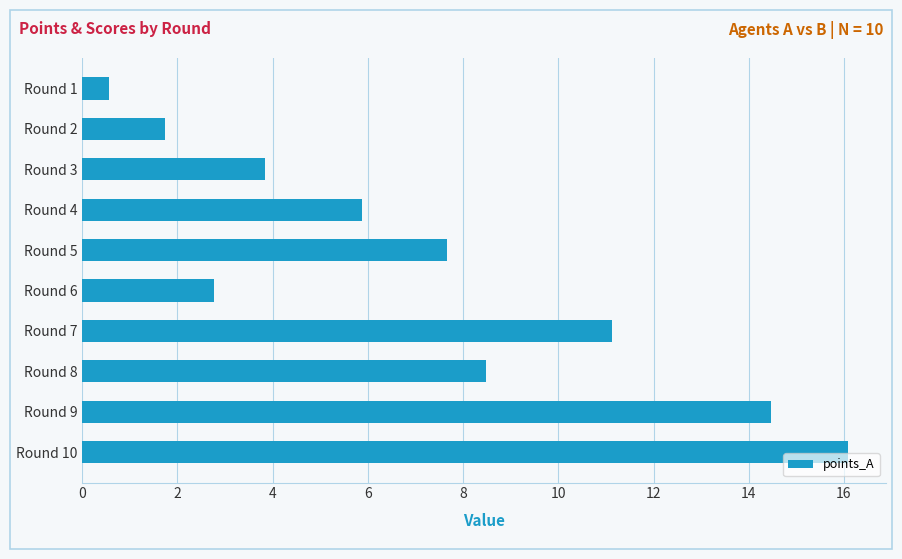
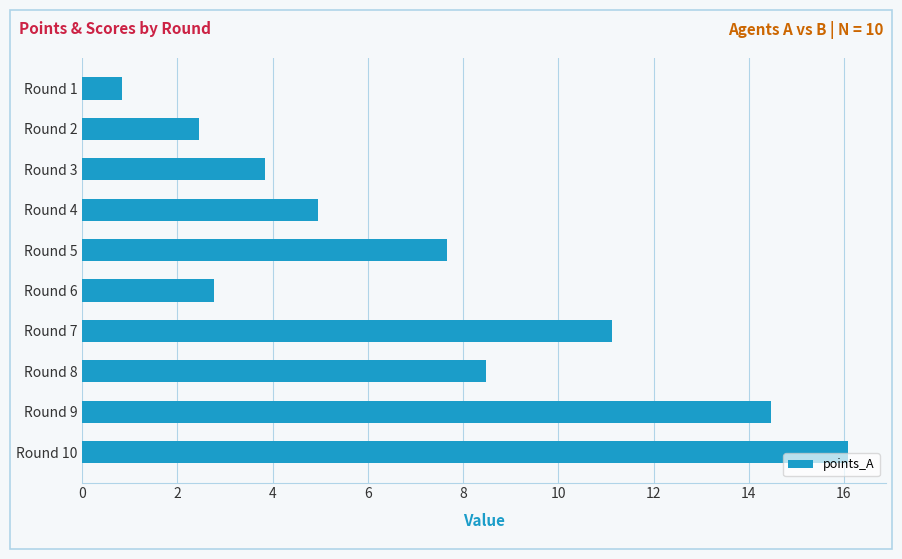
Round 1: 0.6 -> 0.8
Round 2: 1.7 -> 2.4
Round 4: 5.9 -> 4.9
